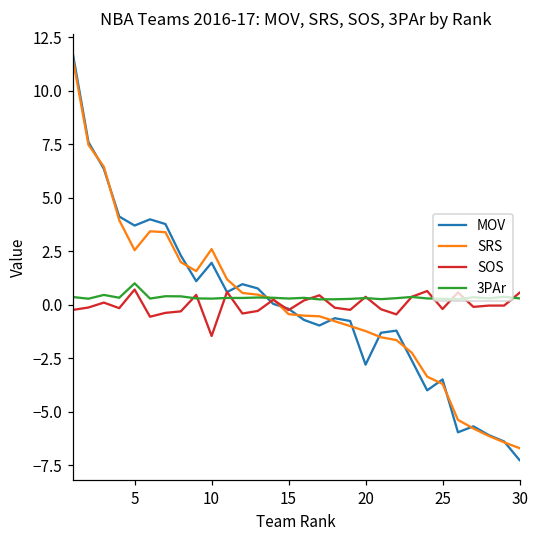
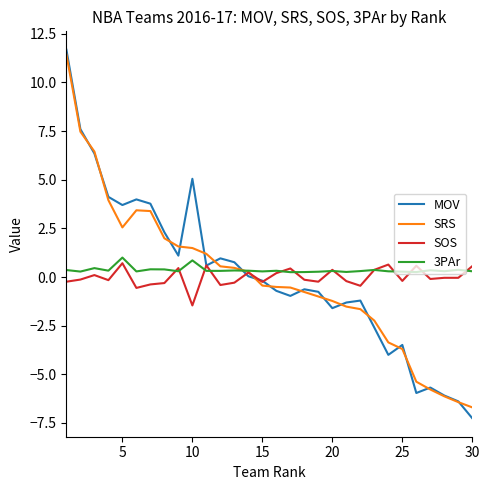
MOV, 10: 2.0 -> 5.1
SRS, 10: 2.6 -> 1.5
3PAr, 10: 0.3 -> 0.9
MOV, 20: -2.8 -> -1.6
